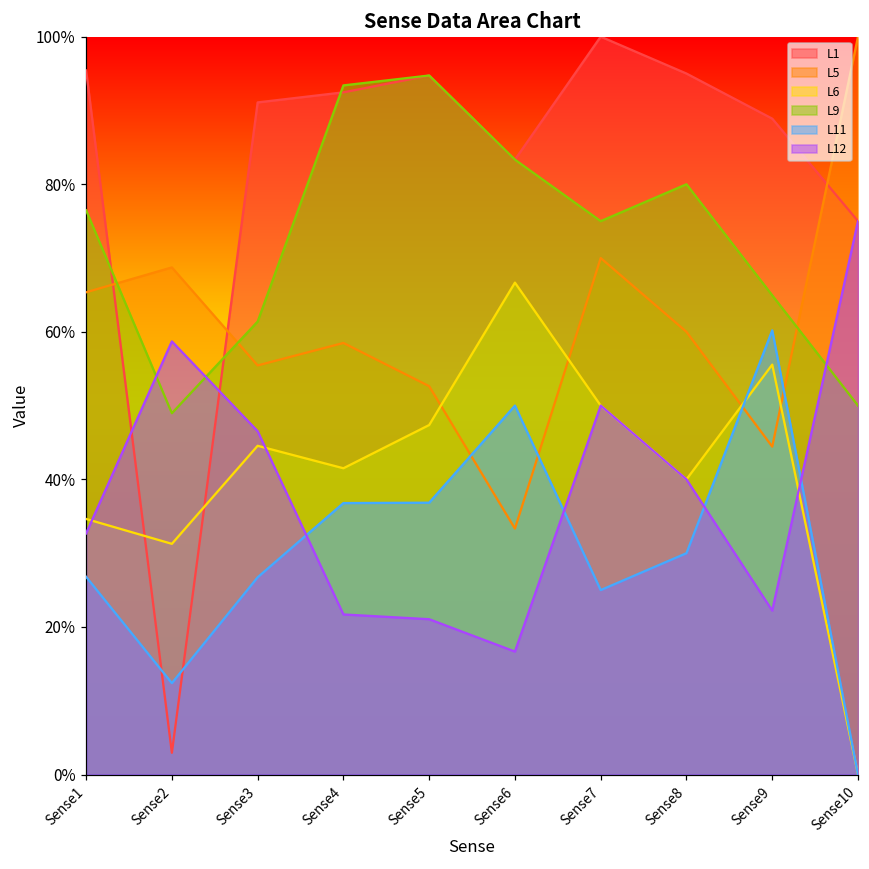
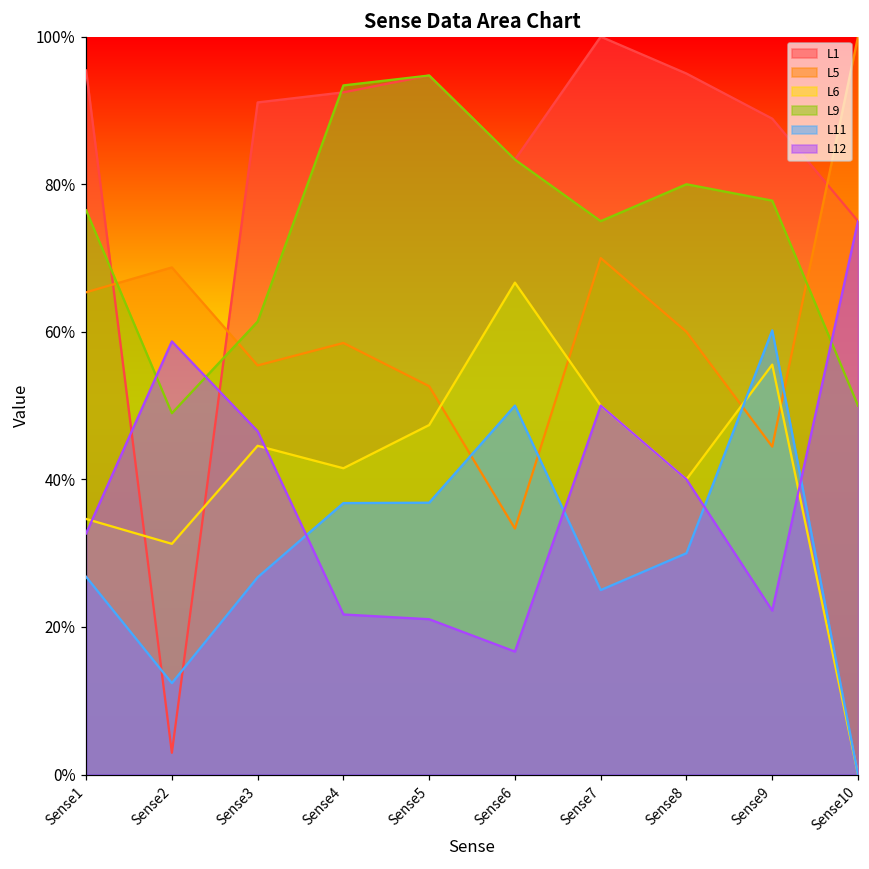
L9, Sense9: 65% -> 78%
